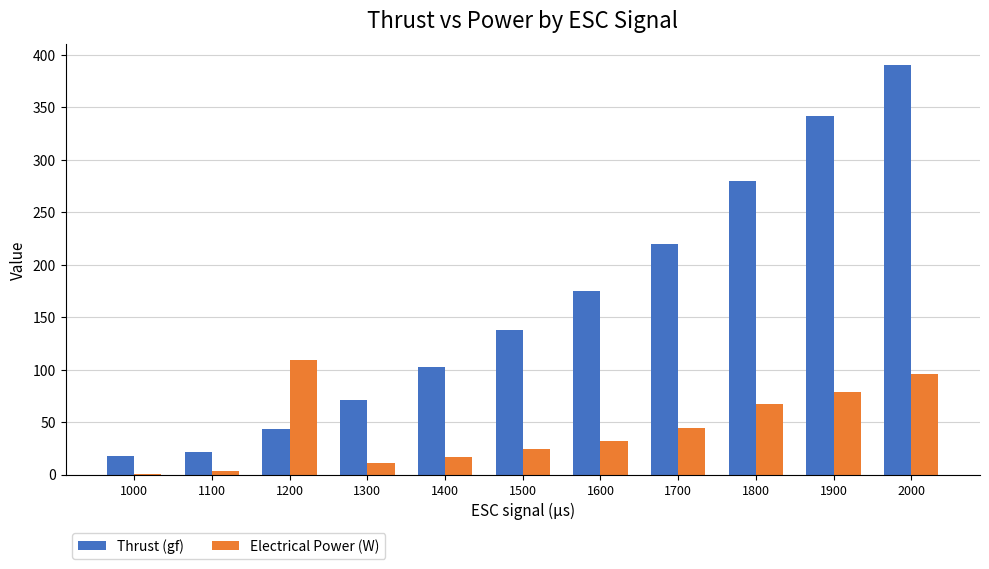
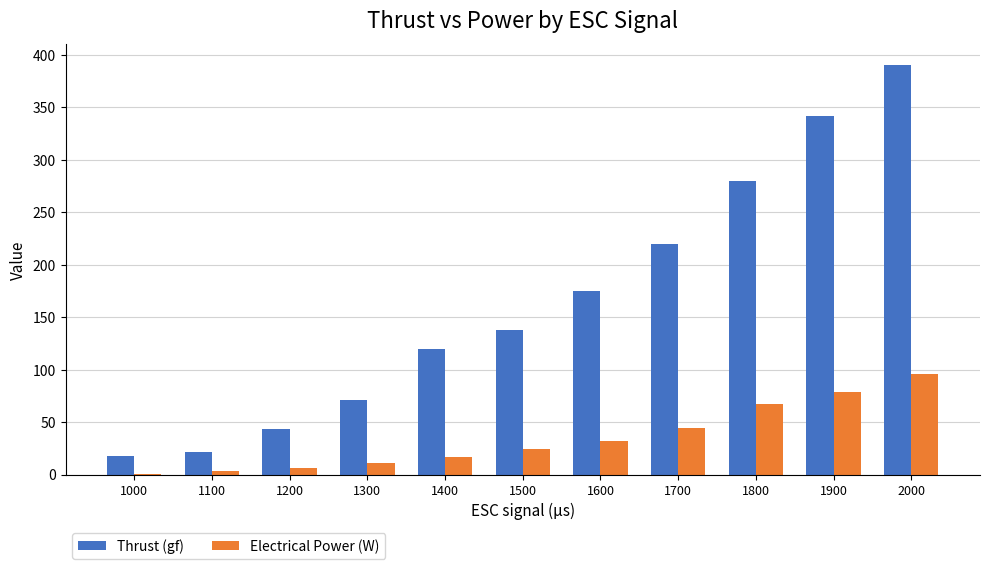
Electrical Power (W), 1200: 110 -> 6
Thrust (gf), 1400: 103 -> 119
